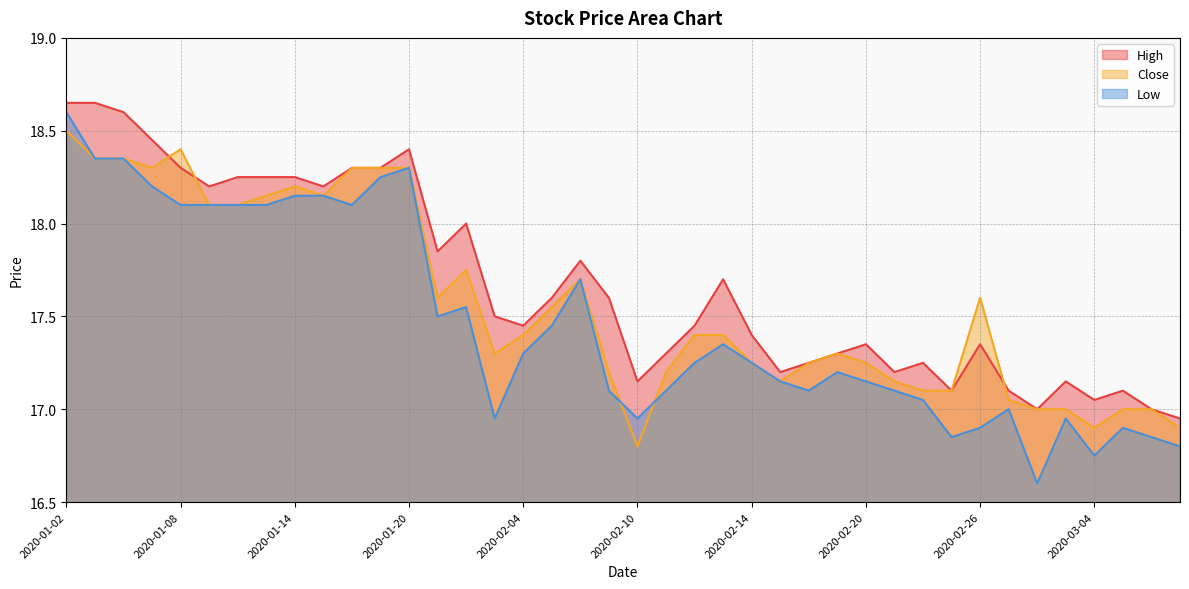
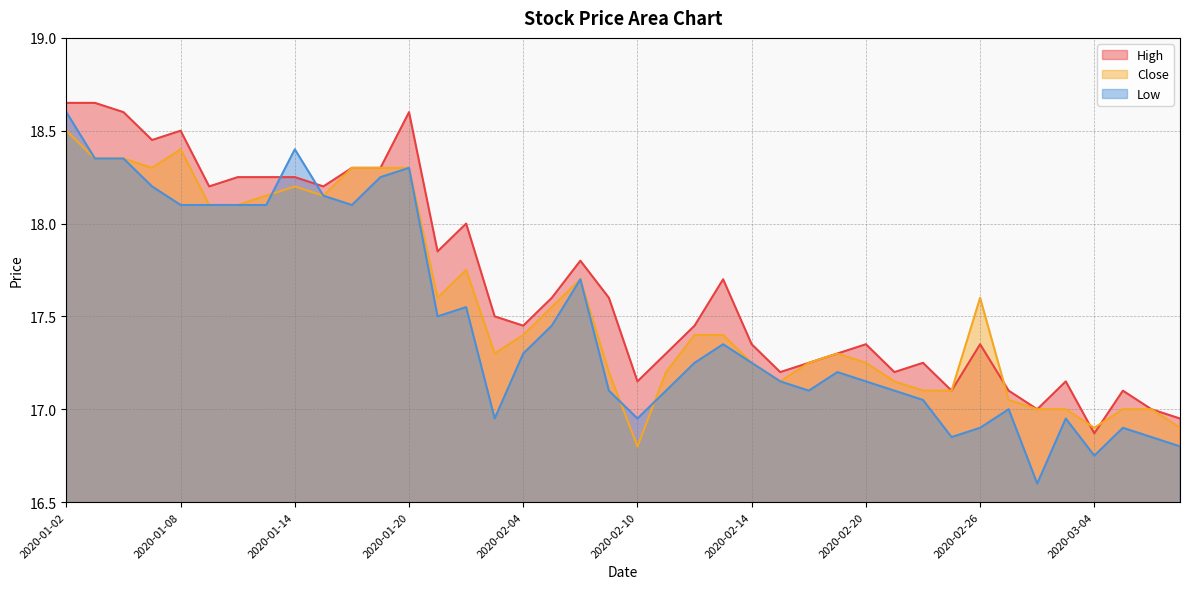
High, 2020-01-08: 18.3 -> 18.5
Low, 2020-01-14: 18.15 -> 18.40
High, 2020-01-20: 18.4 -> 18.6
High, 2020-02-14: 17.40 -> 17.35
High, 2020-03-04: 17.05 -> 16.87
